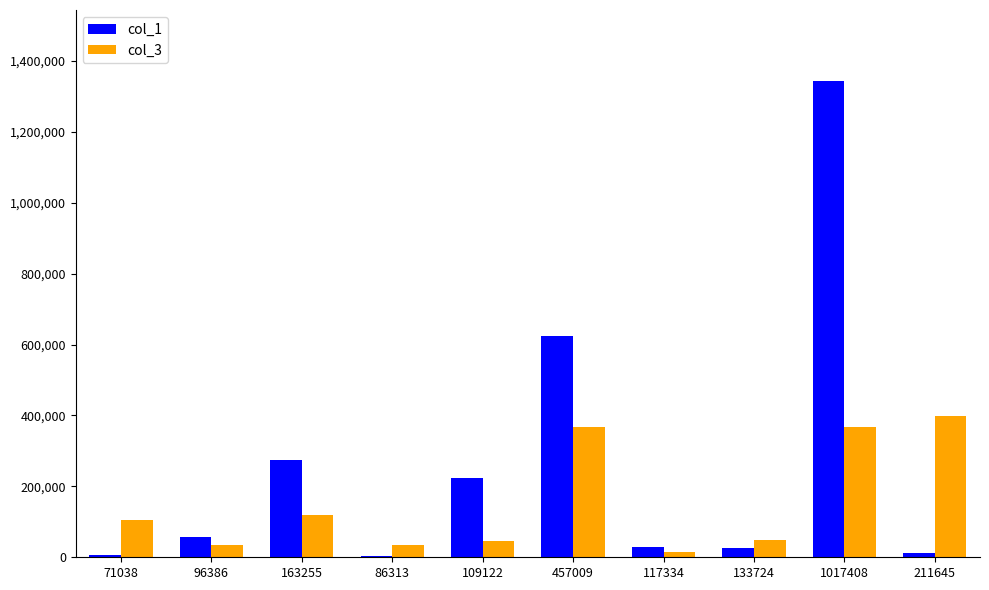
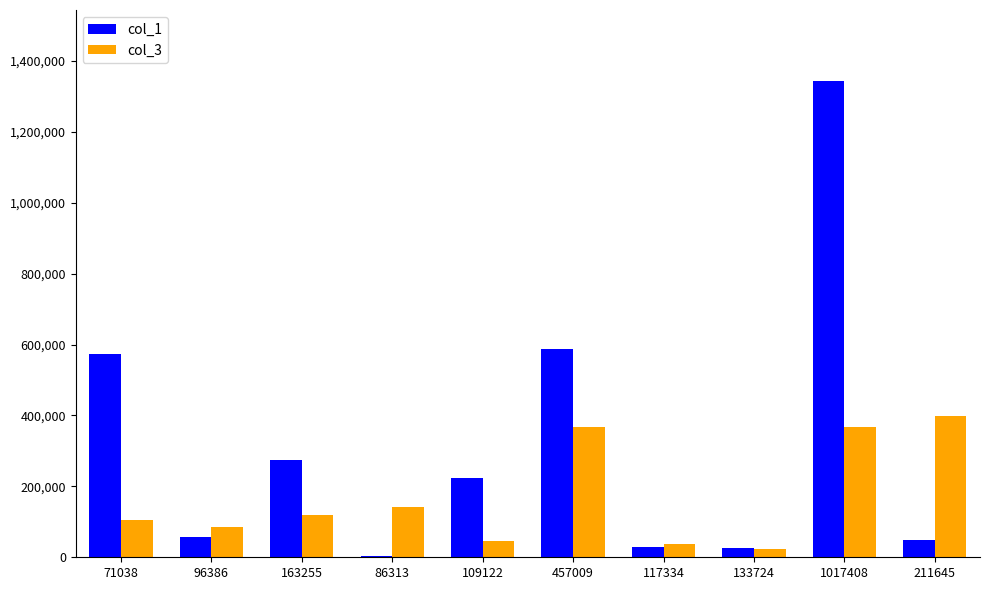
col_1, 71038: 10,000 -> 570,000
col_3, 96386: 30,000 -> 90,000
col_3, 86313: 30,000 -> 140,000
col_1, 457009: 620,000 -> 590,000
col_3, 117334: 20,000 -> 40,000
col_3, 133724: 50,000 -> 20,000
col_1, 211645: 10,000 -> 50,000
